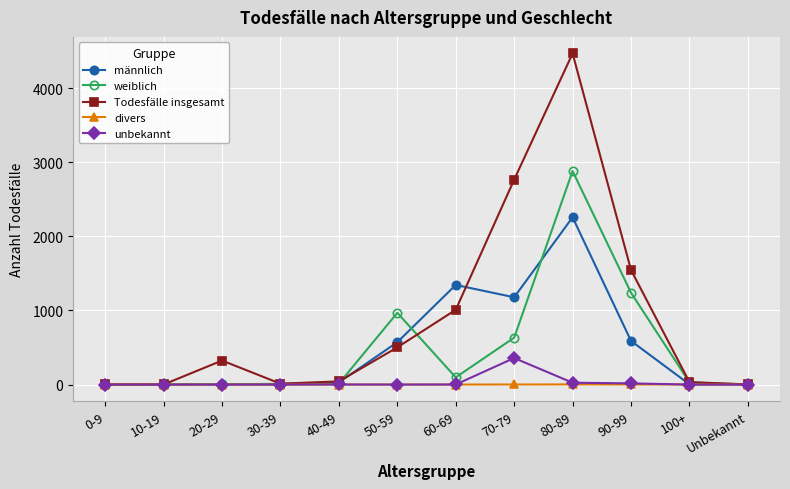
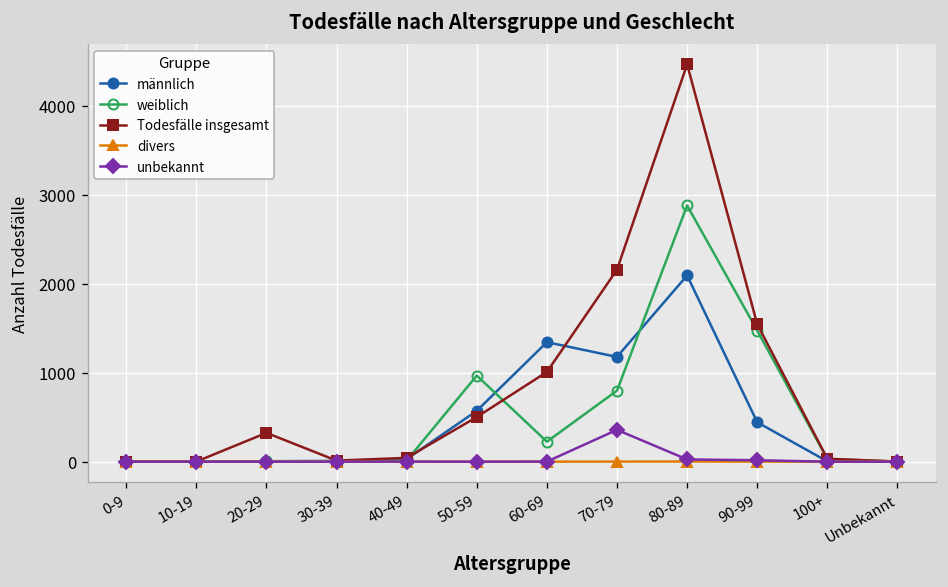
weiblich, 60-69: 100 -> 200
weiblich, 70-79: 600 -> 800
Todesfälle insgesamt, 70-79: 2800 -> 2200
männlich, 80-89: 2300 -> 2100
männlich, 90-99: 600 -> 400
weiblich, 90-99: 1200 -> 1500
